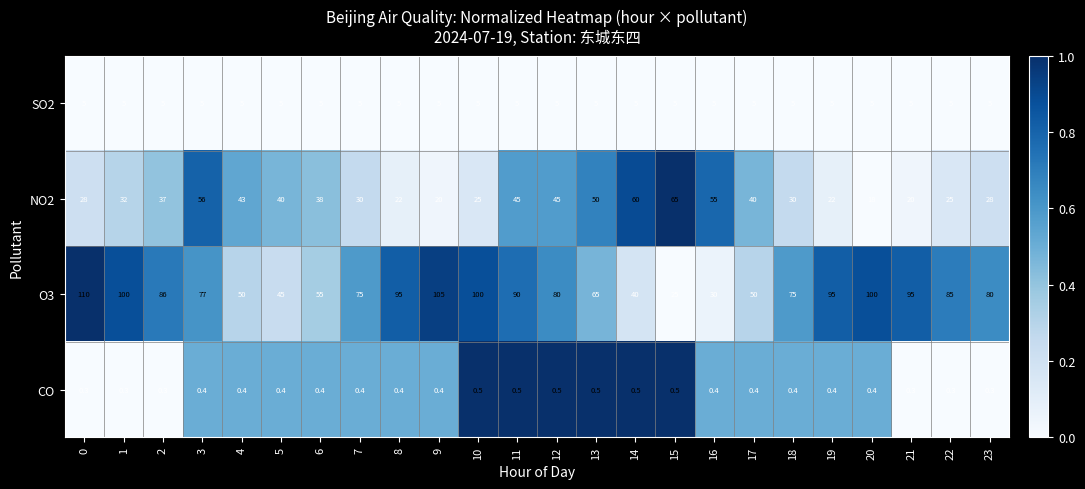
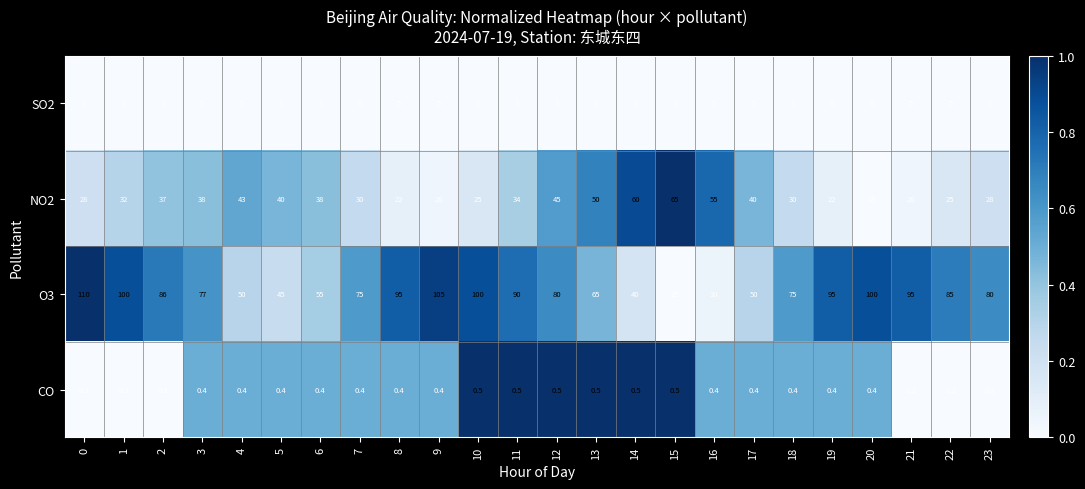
NO2, 3: 56 -> 38
NO2, 11: 45 -> 34
